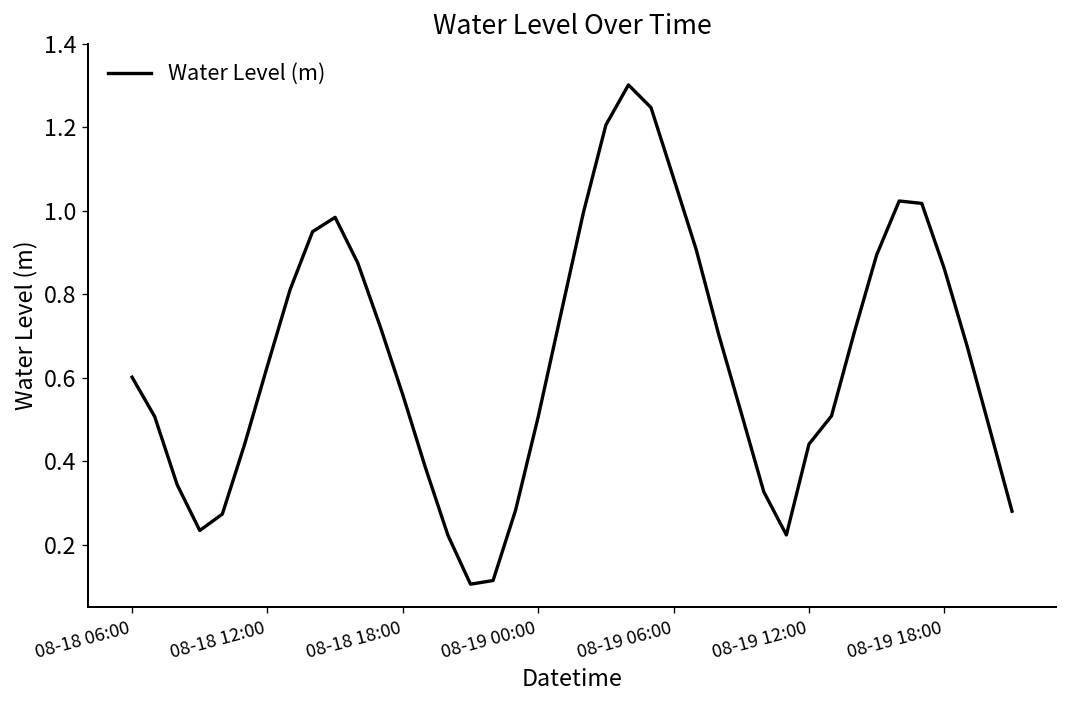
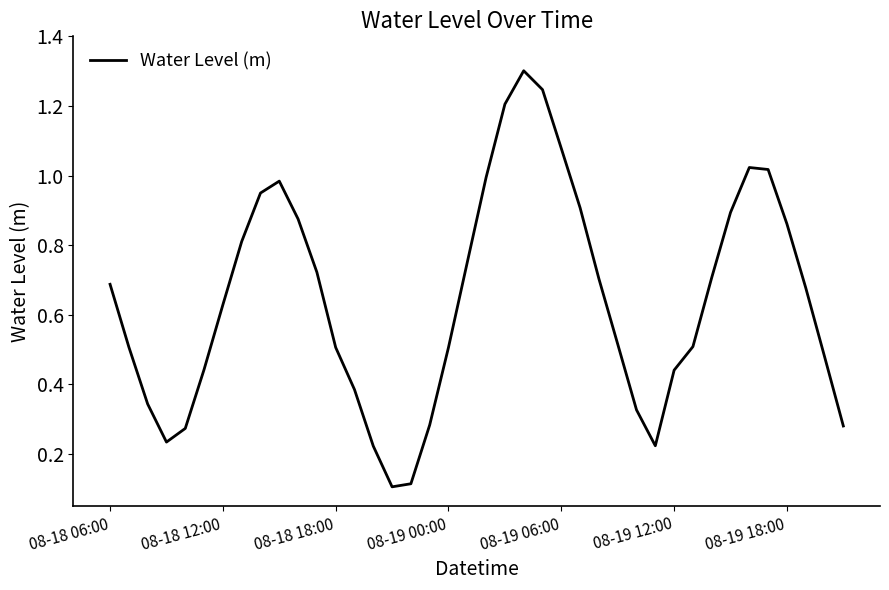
08-18 06:00: 0.60 -> 0.69
08-18 18:00: 0.56 -> 0.51
